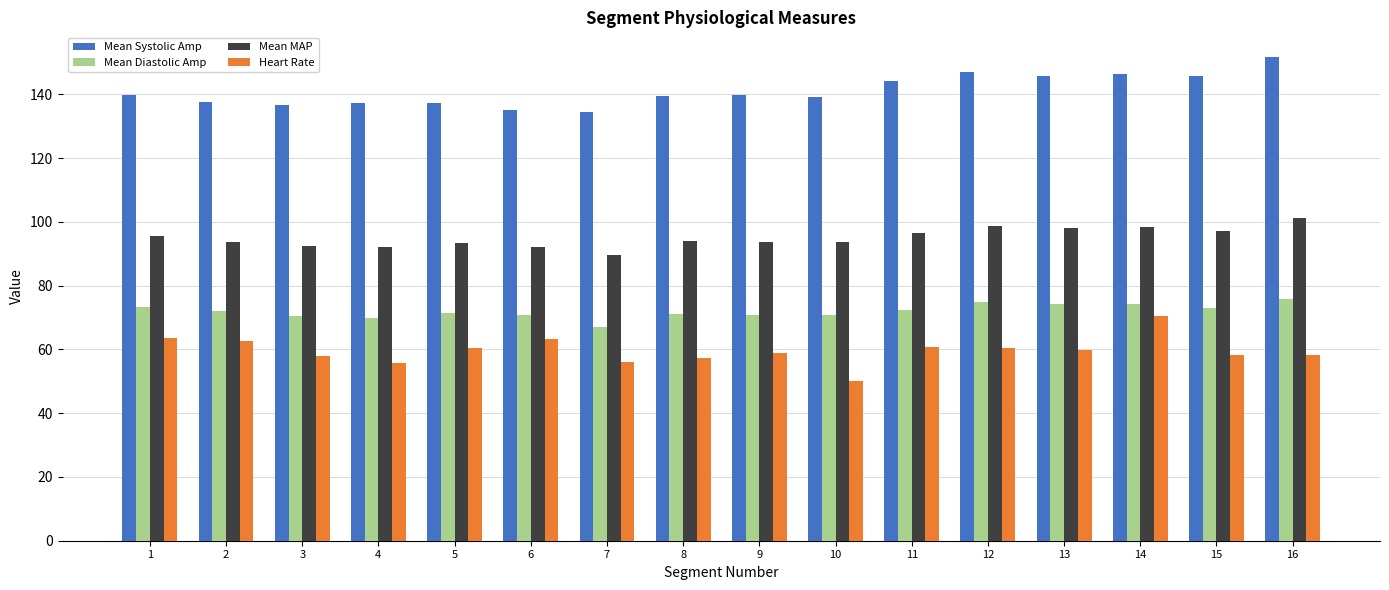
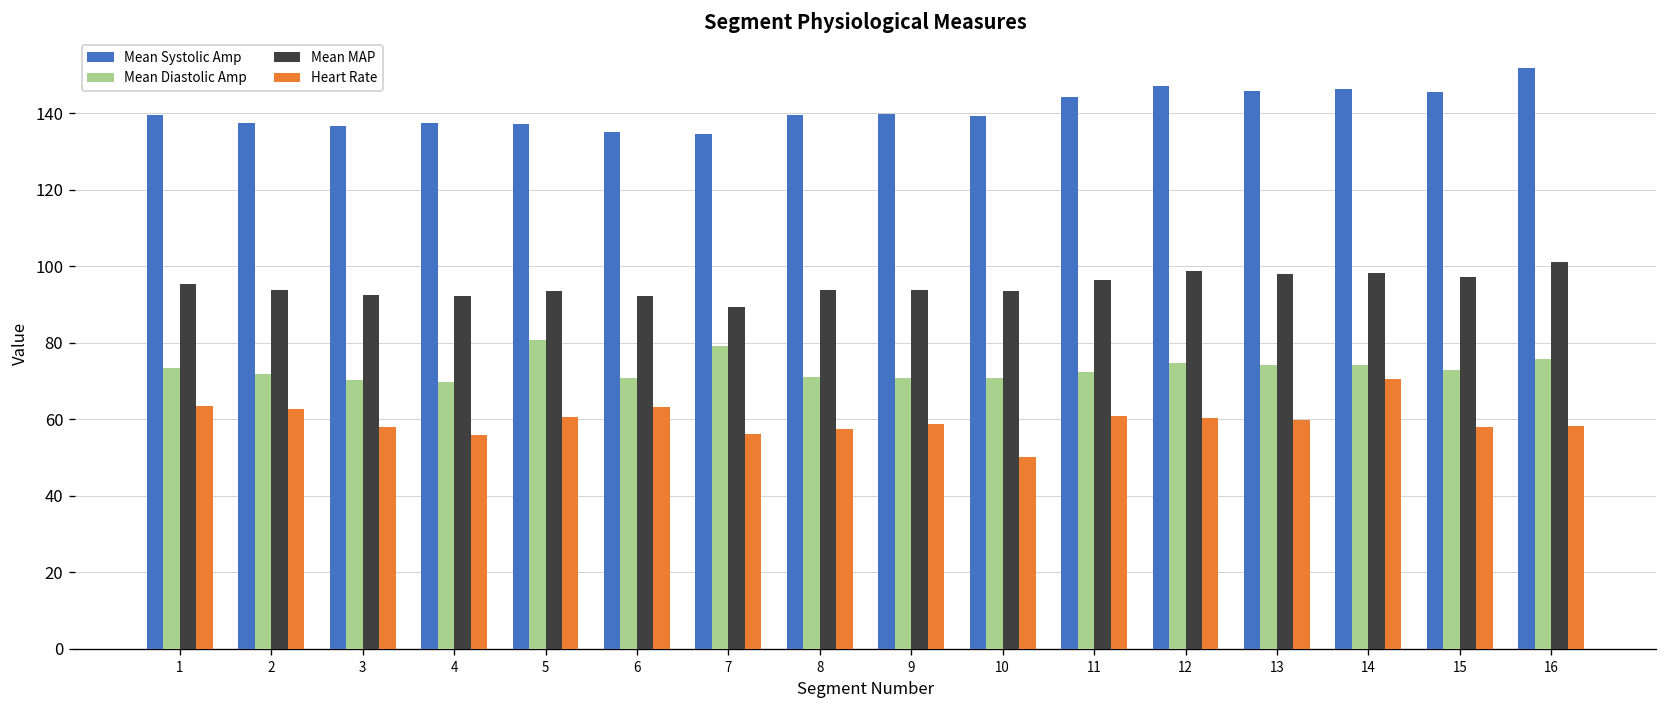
Mean Diastolic Amp, 5: 72 -> 81
Mean Diastolic Amp, 7: 67 -> 79
